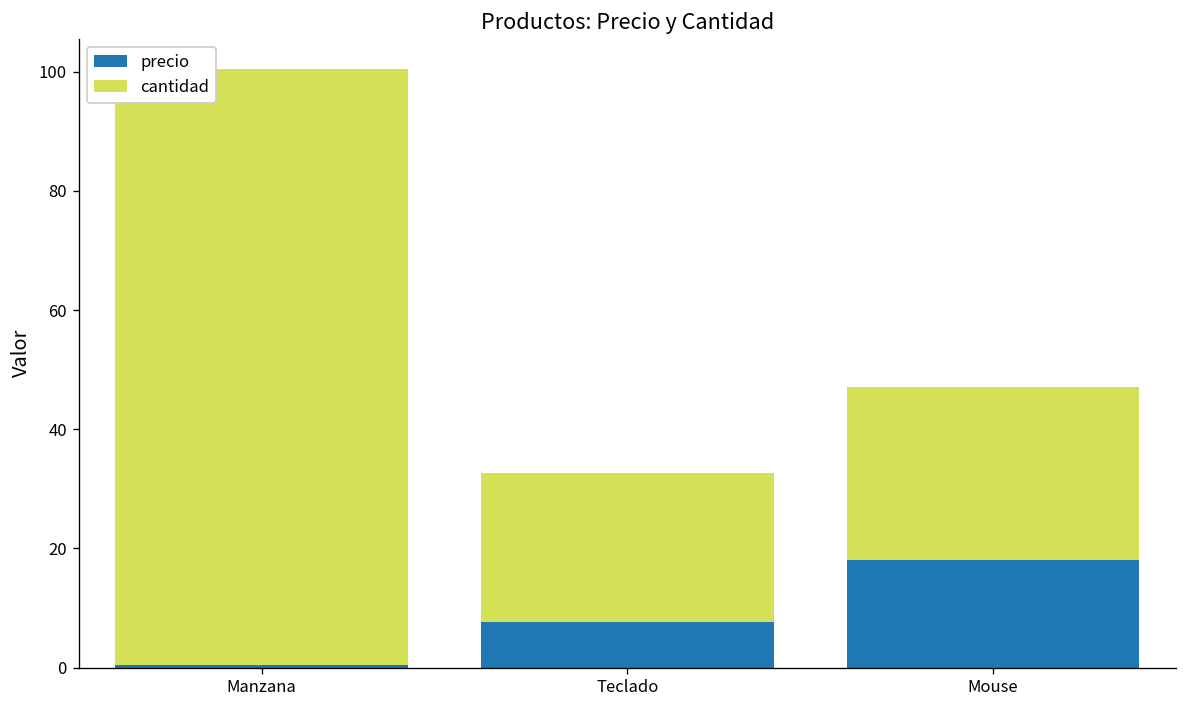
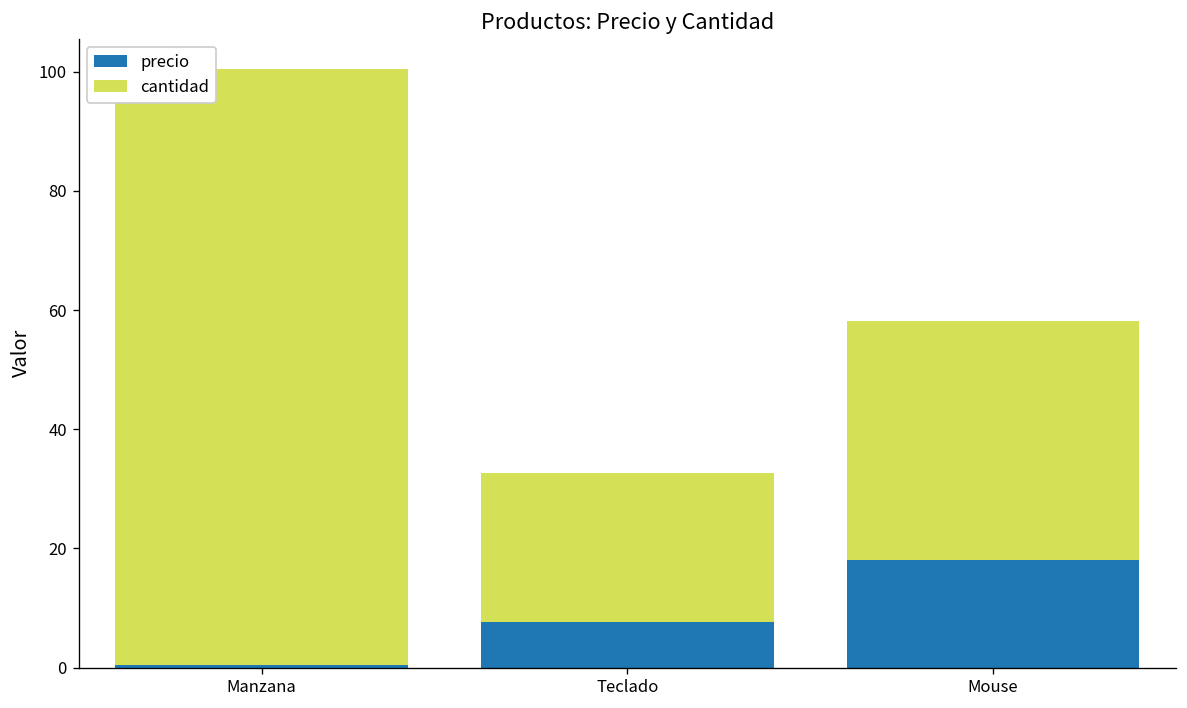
cantidad, Mouse: 29 -> 40
